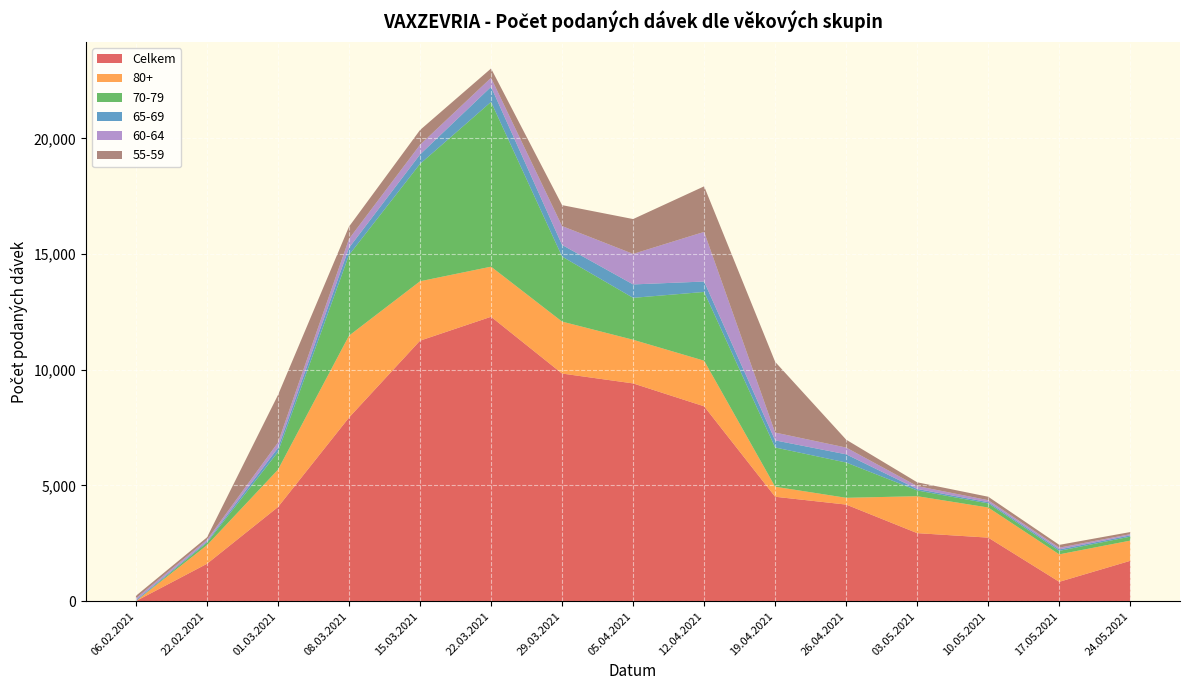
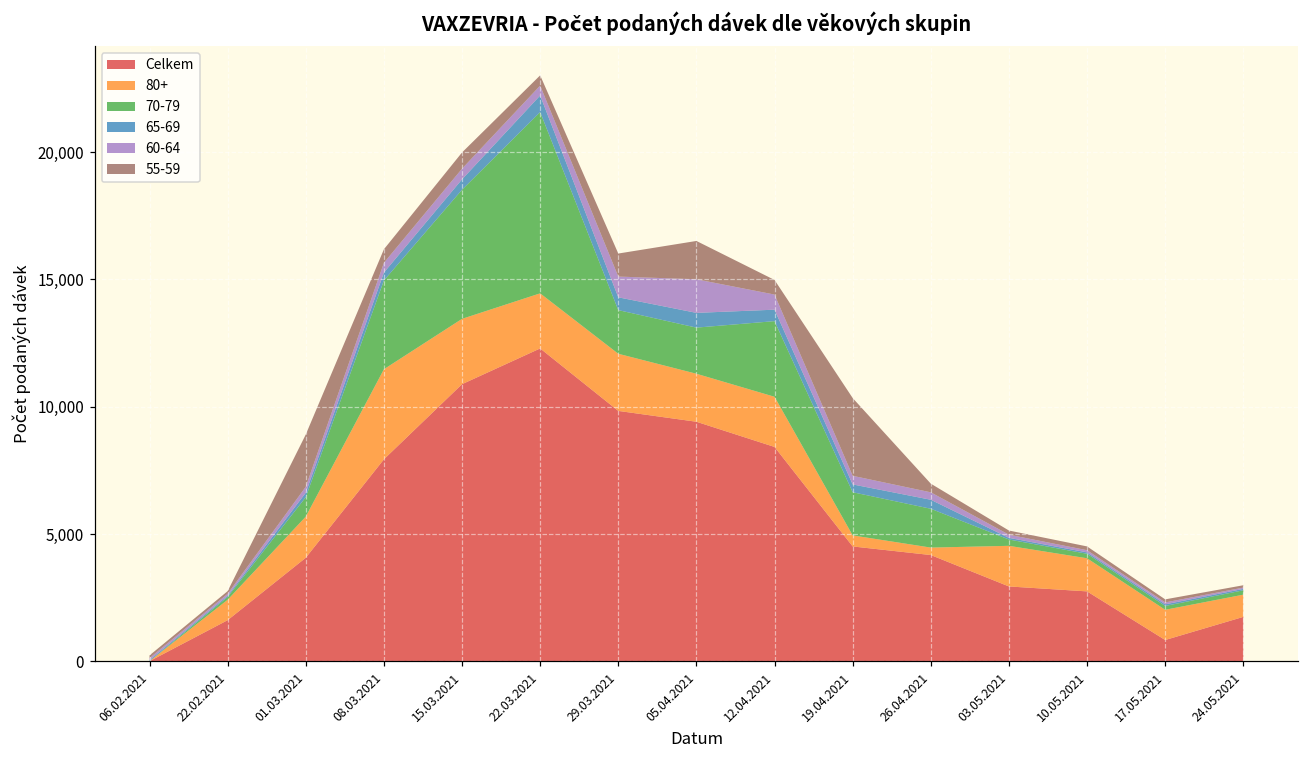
Celkem, 15.03.2021: 11,300 -> 10,900
70-79, 29.03.2021: 2,800 -> 1,700
60-64, 12.04.2021: 2,100 -> 600
55-59, 12.04.2021: 2,000 -> 600
